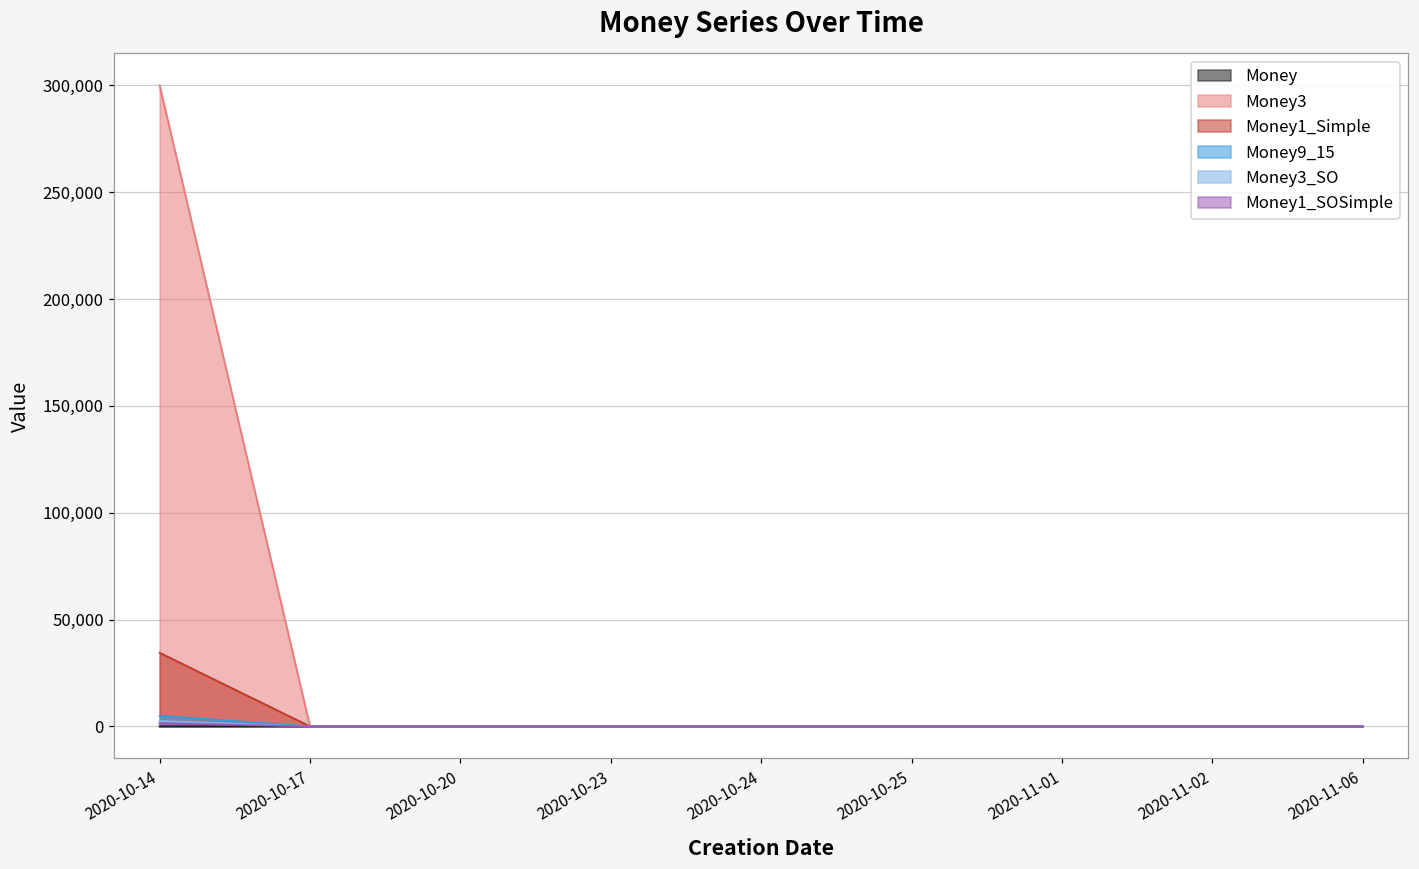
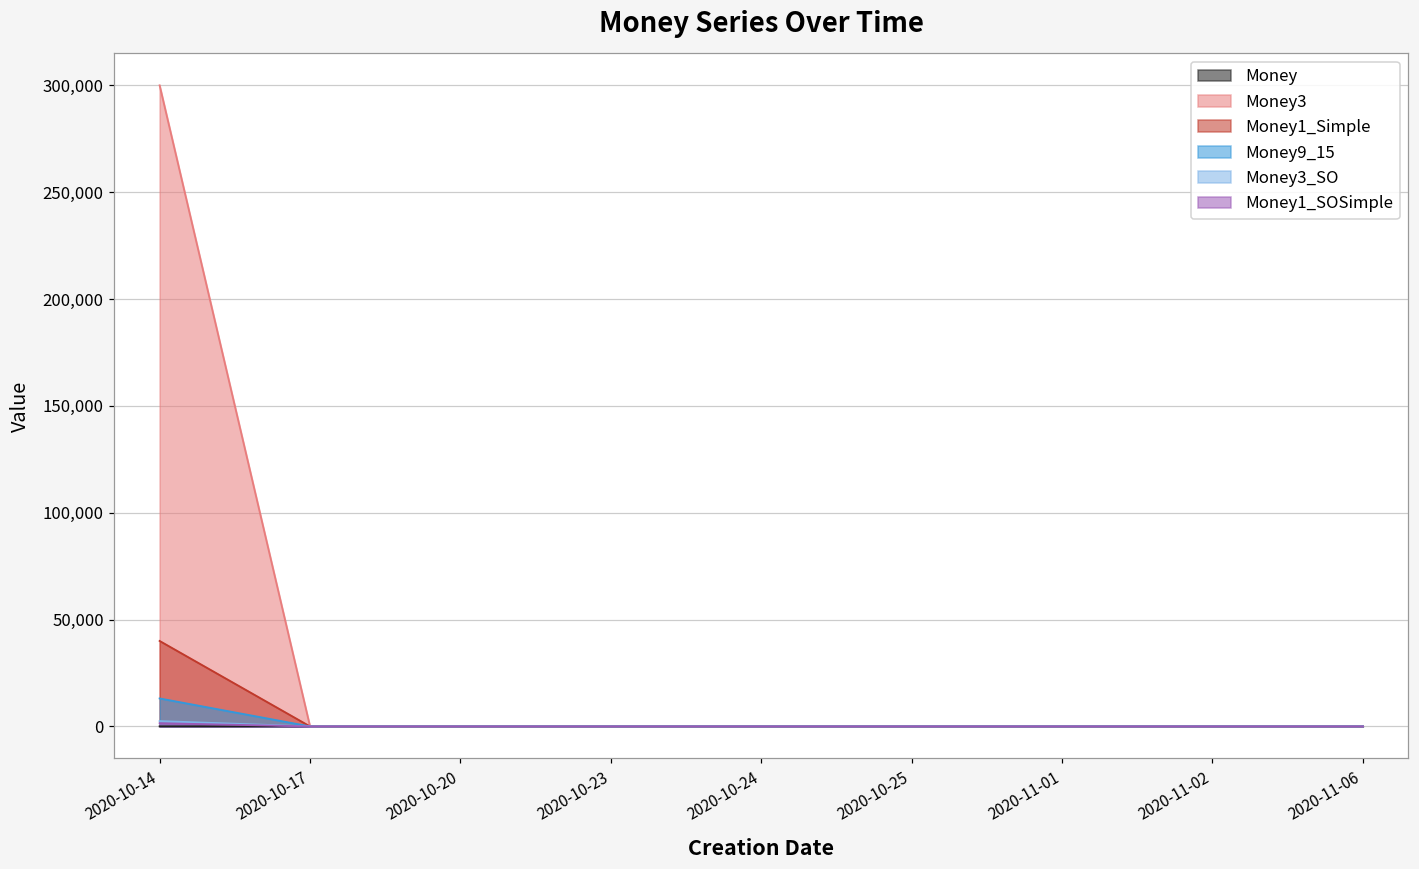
Money1_Simple, 2020-10-14: 34,000 -> 40,000
Money9_15, 2020-10-14: 5,000 -> 13,000
